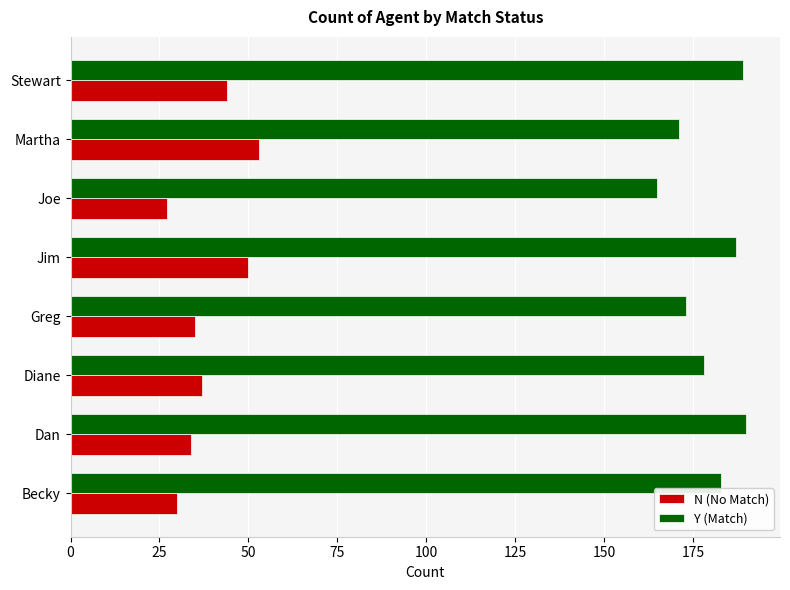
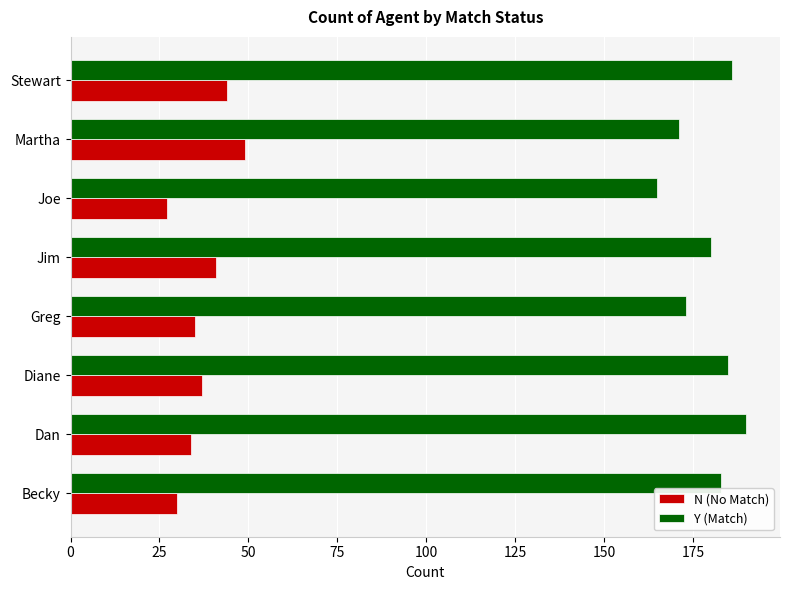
Y (Match), Stewart: 189 -> 186
N (No Match), Martha: 53 -> 49
Y (Match), Jim: 187 -> 180
N (No Match), Jim: 50 -> 41
Y (Match), Diane: 178 -> 185
